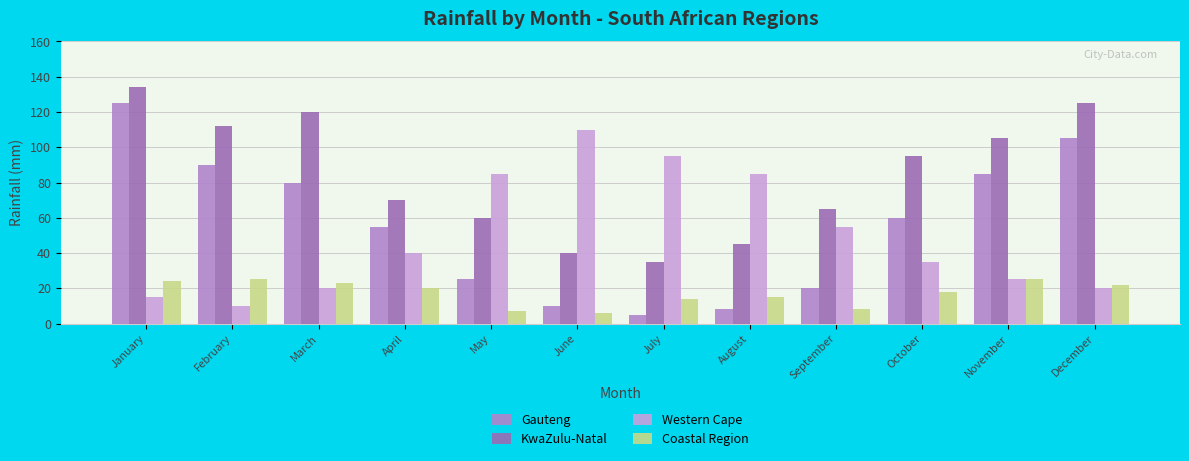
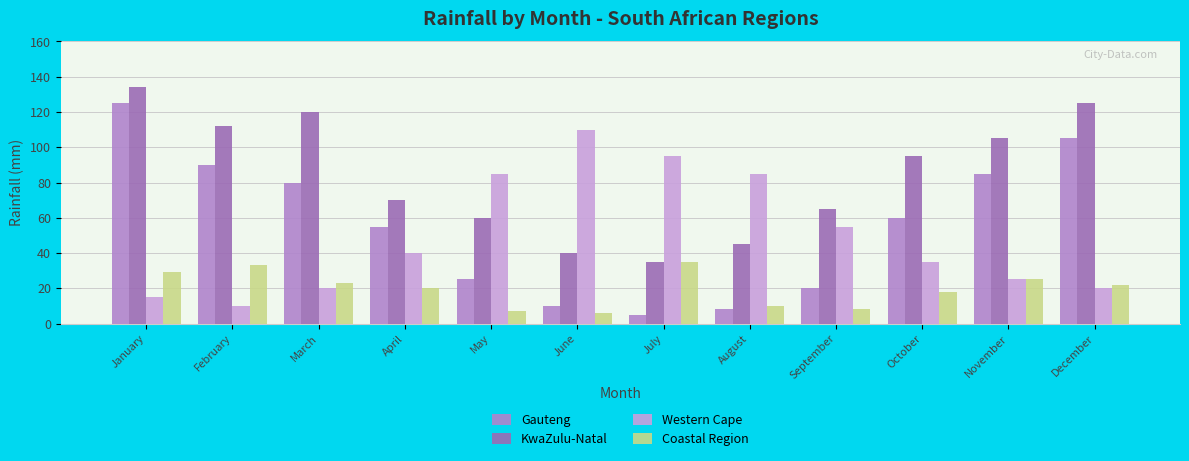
Coastal Region, January: 24 -> 29
Coastal Region, February: 25 -> 33
Coastal Region, July: 14 -> 35
Coastal Region, August: 15 -> 10
